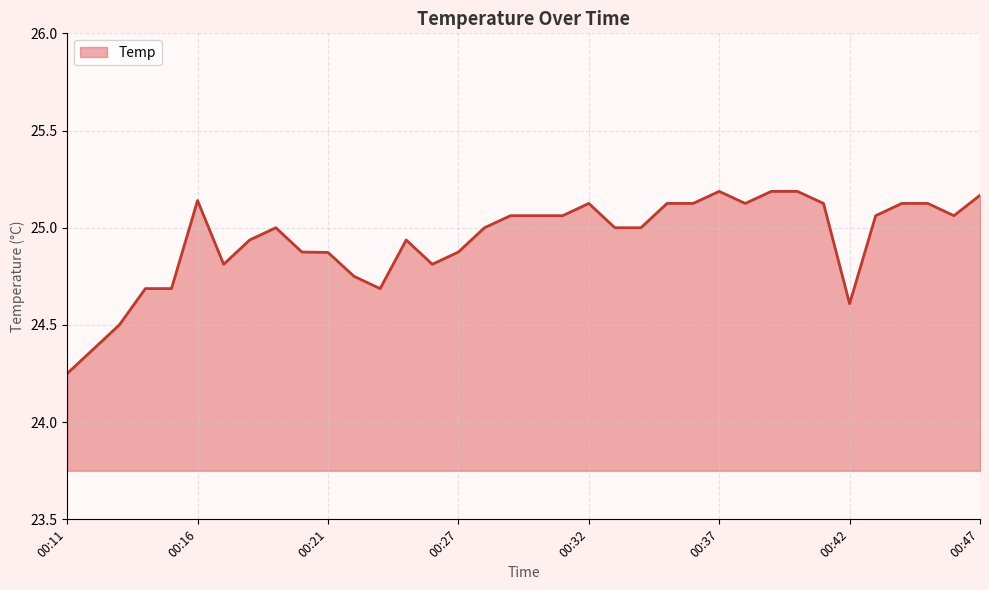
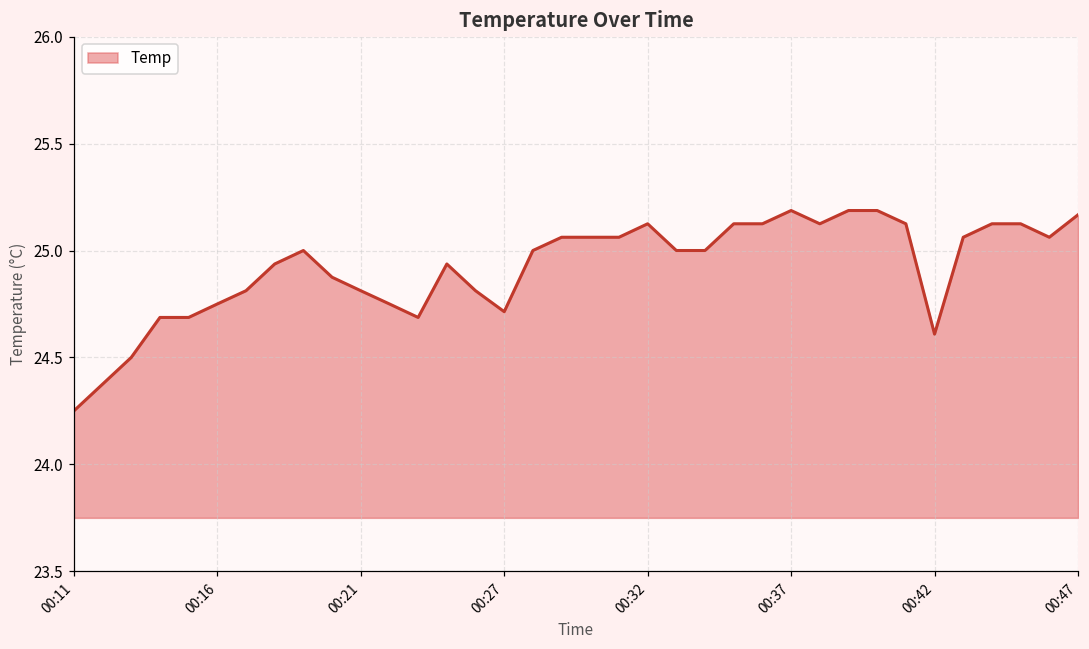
00:16: 25.14 -> 24.75
00:21: 24.87 -> 24.81
00:27: 24.88 -> 24.71
